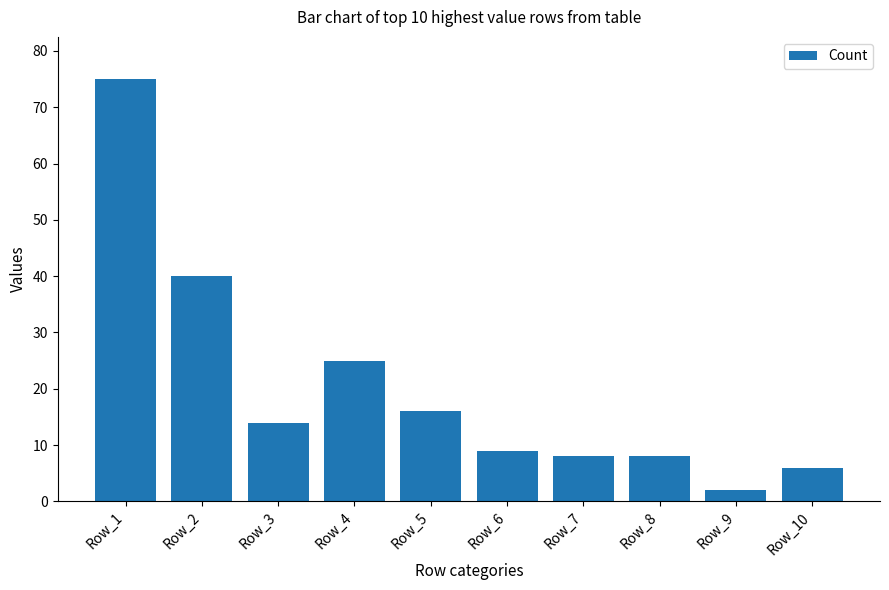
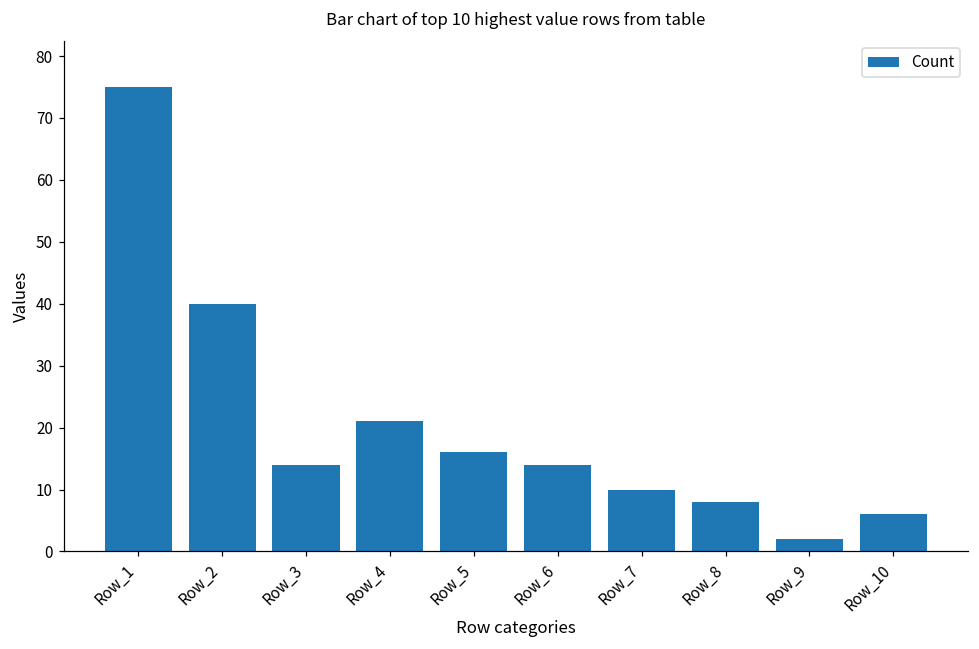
Row_4: 25 -> 21
Row_6: 9 -> 14
Row_7: 8 -> 10
